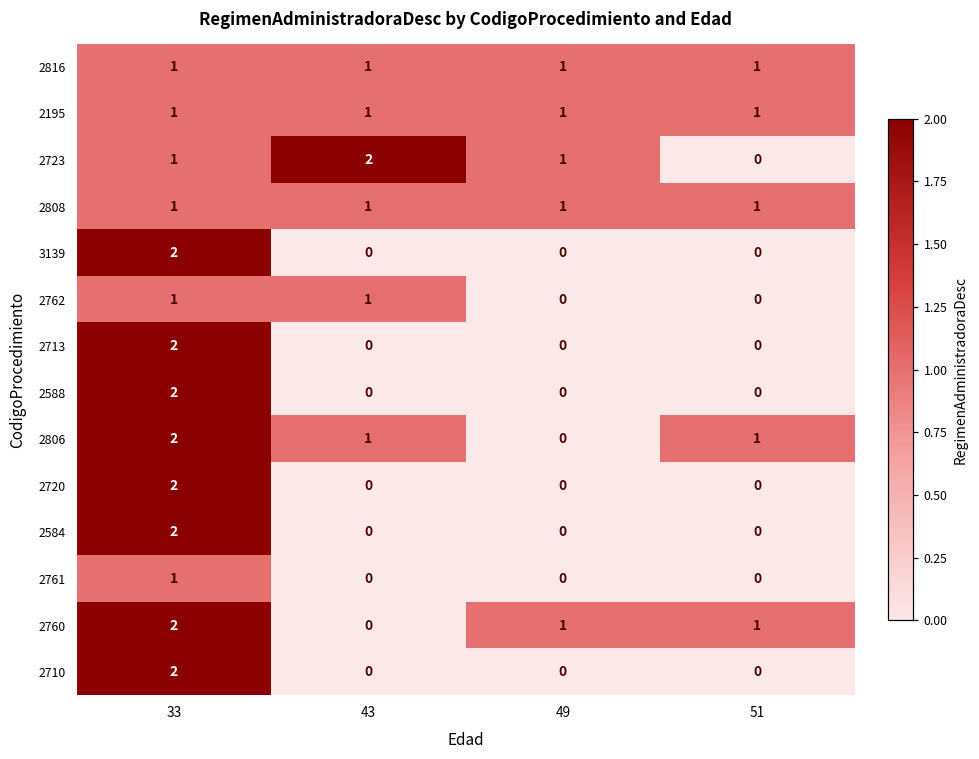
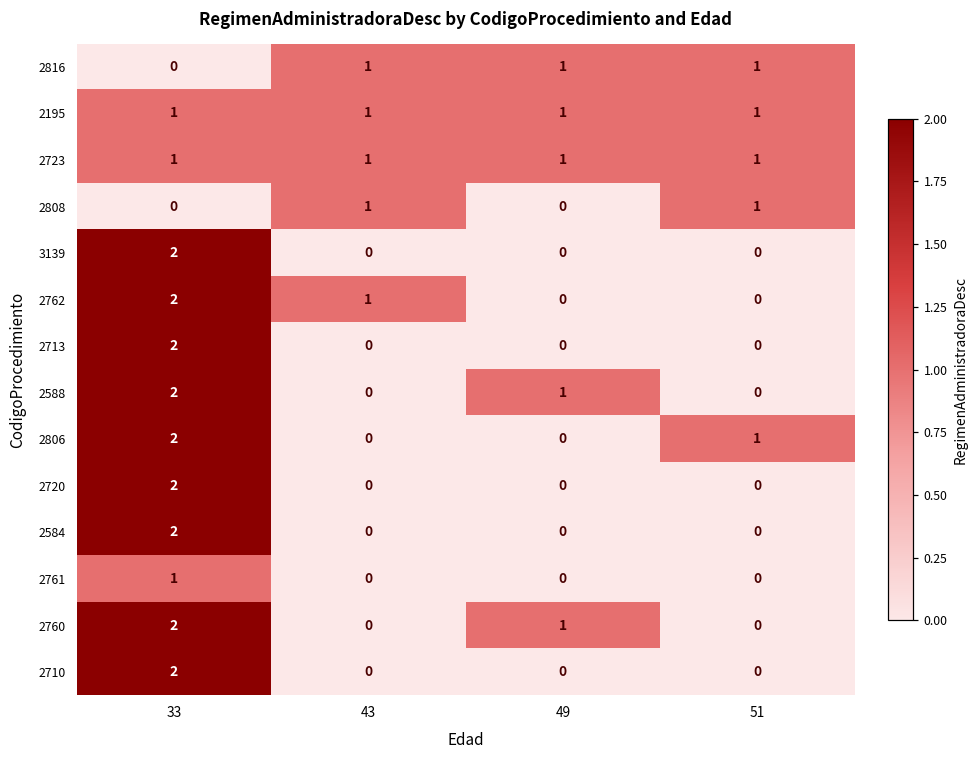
2816, 33: 1 -> 0
2723, 43: 2 -> 1
2723, 51: 0 -> 1
2808, 33: 1 -> 0
2808, 49: 1 -> 0
2762, 33: 1 -> 2
2588, 49: 0 -> 1
2806, 43: 1 -> 0
2760, 51: 1 -> 0
